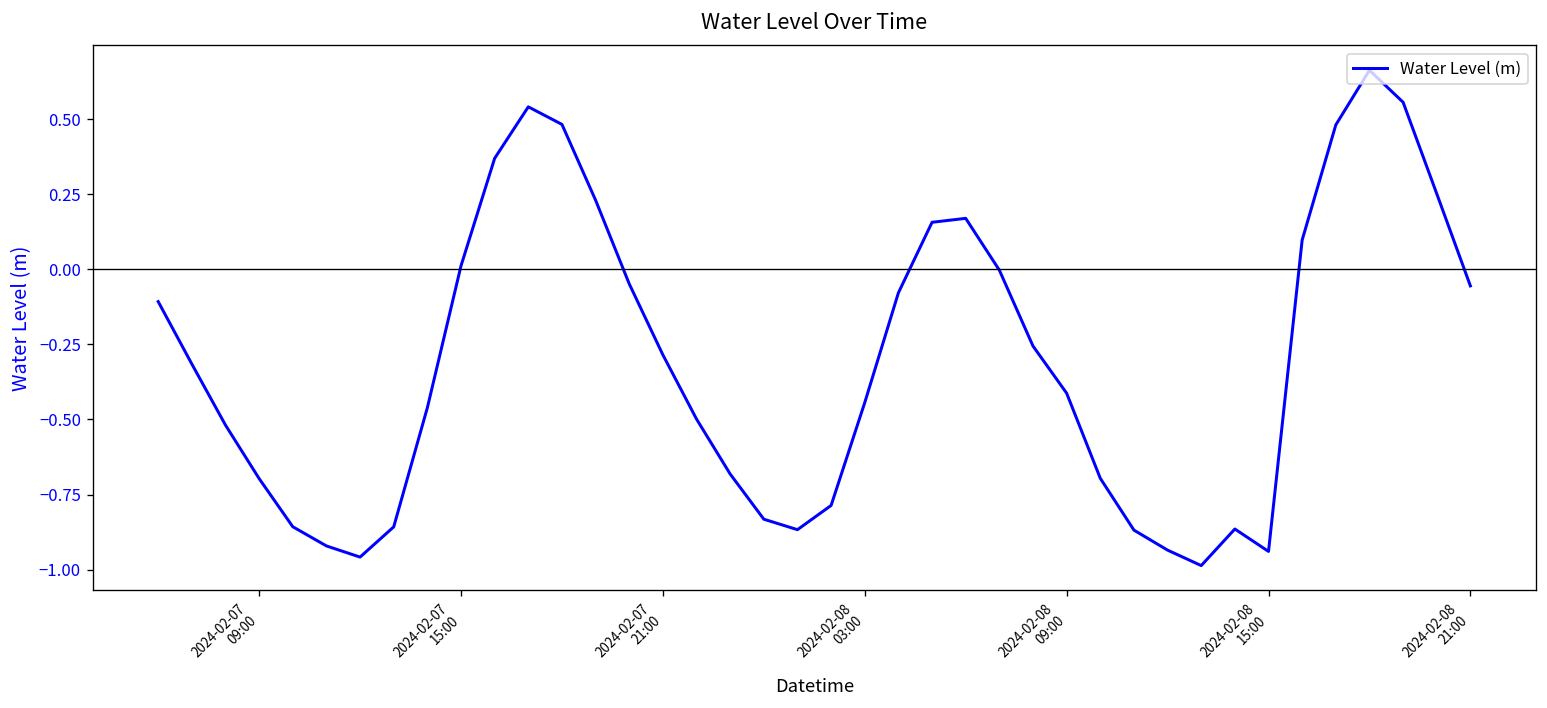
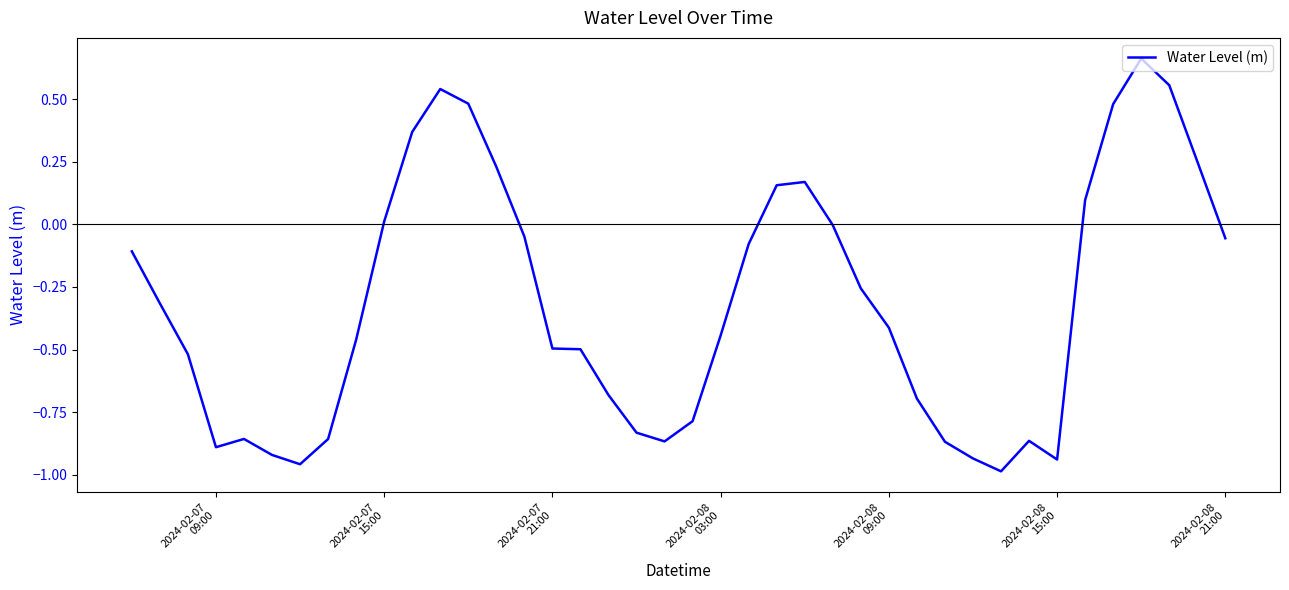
2024-02-07 09:00: -0.70 -> -0.89
2024-02-07 21:00: -0.28 -> -0.50
